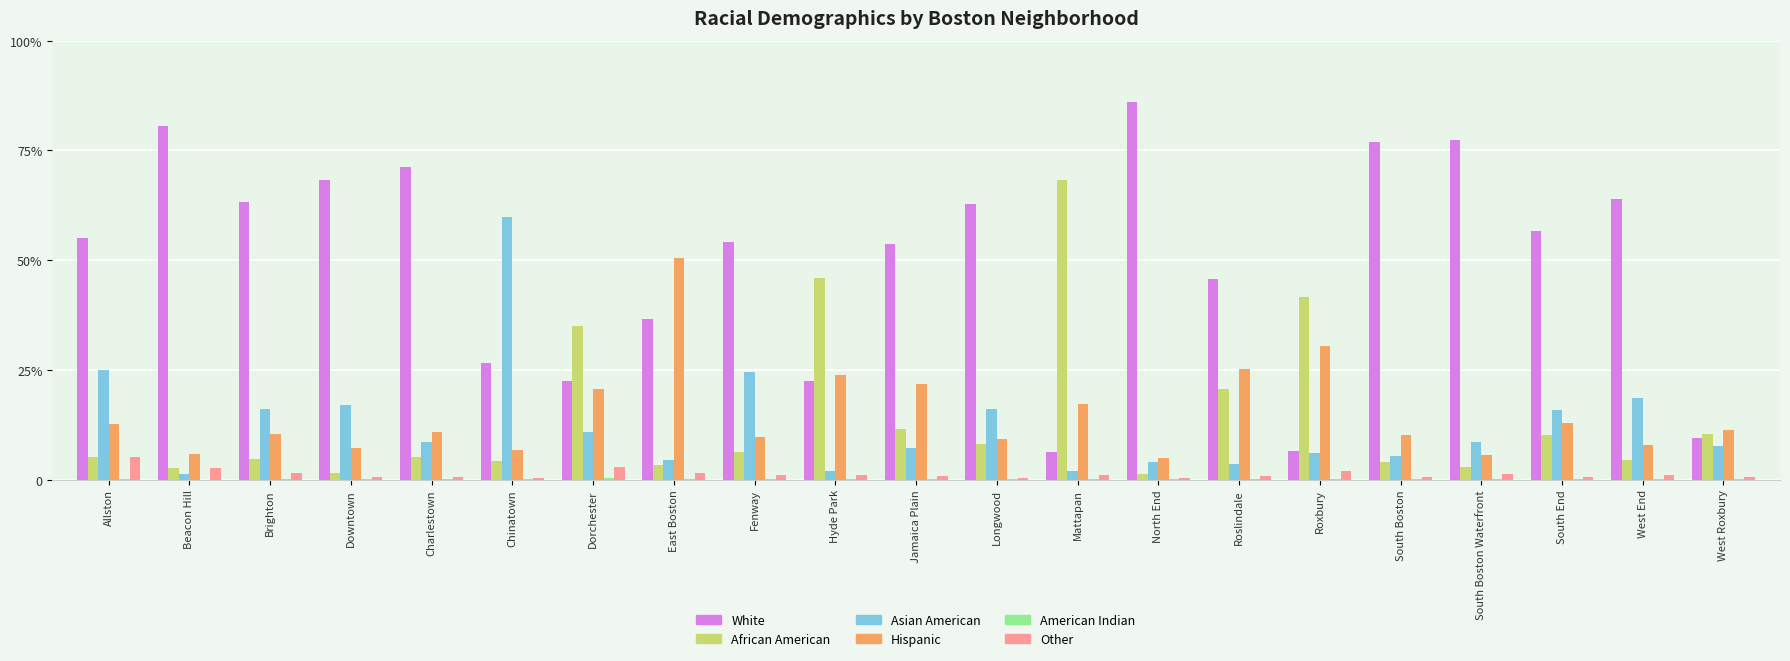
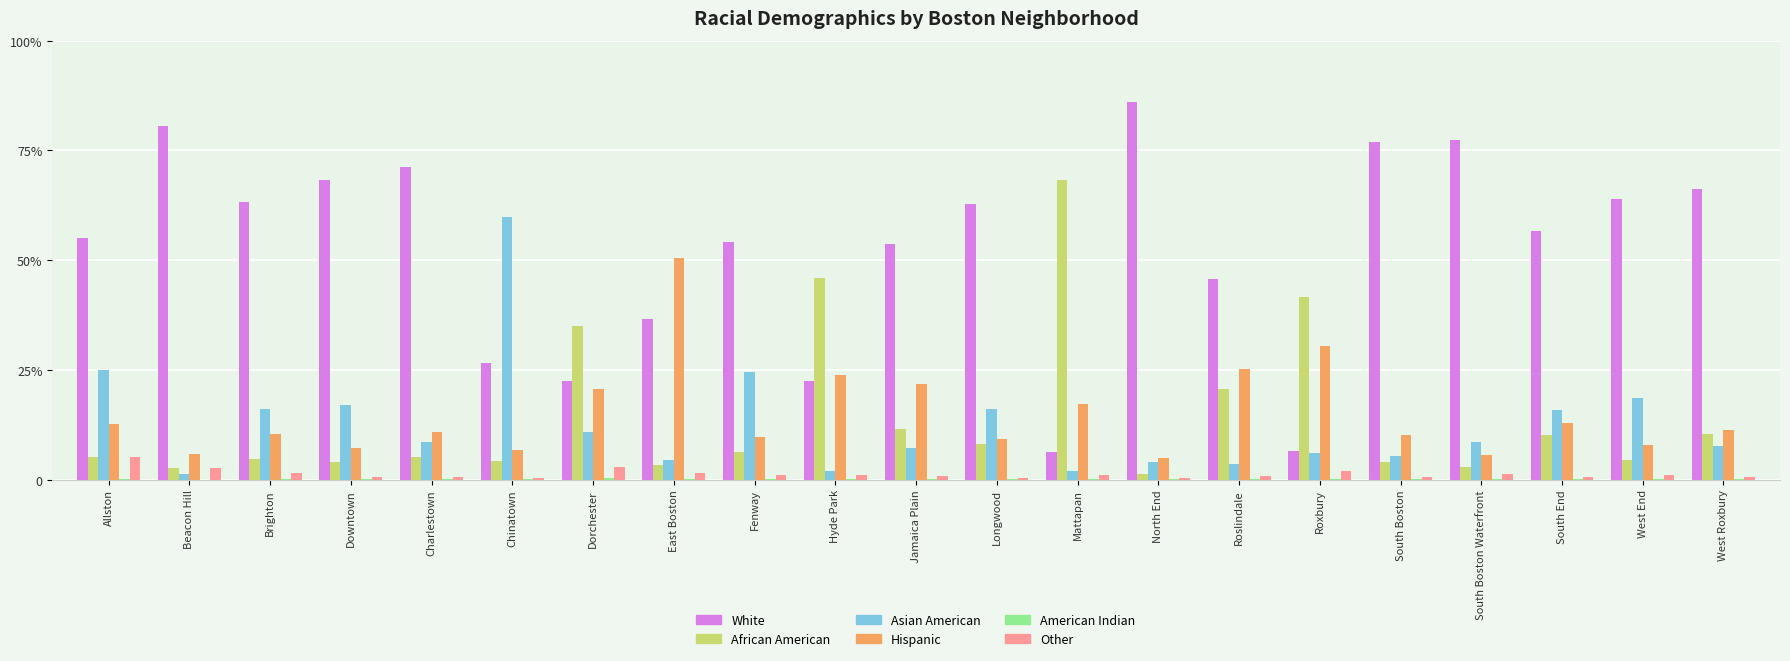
African American, Downtown: 2% -> 4%
White, West Roxbury: 10% -> 66%
